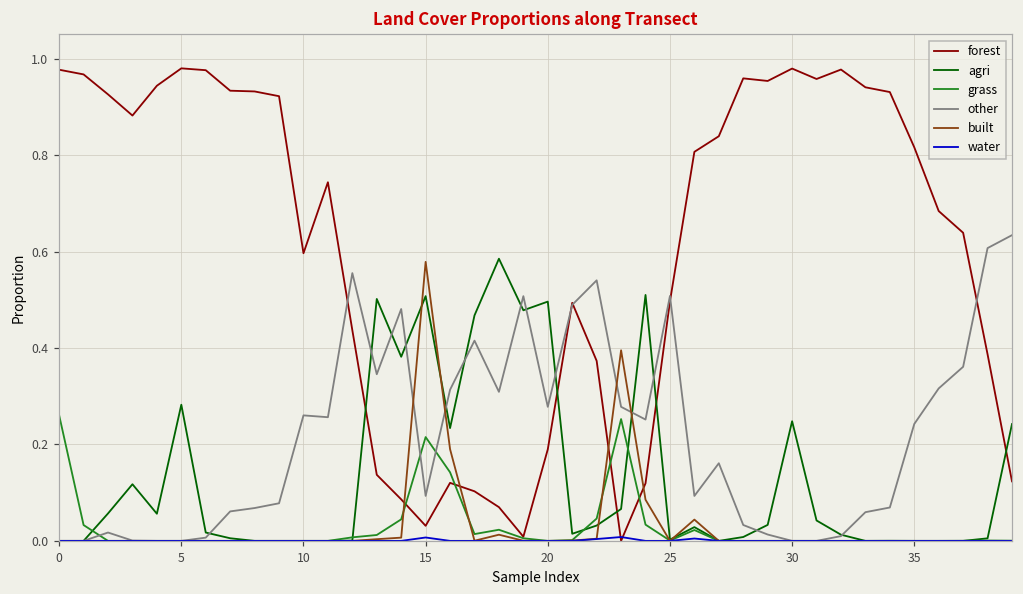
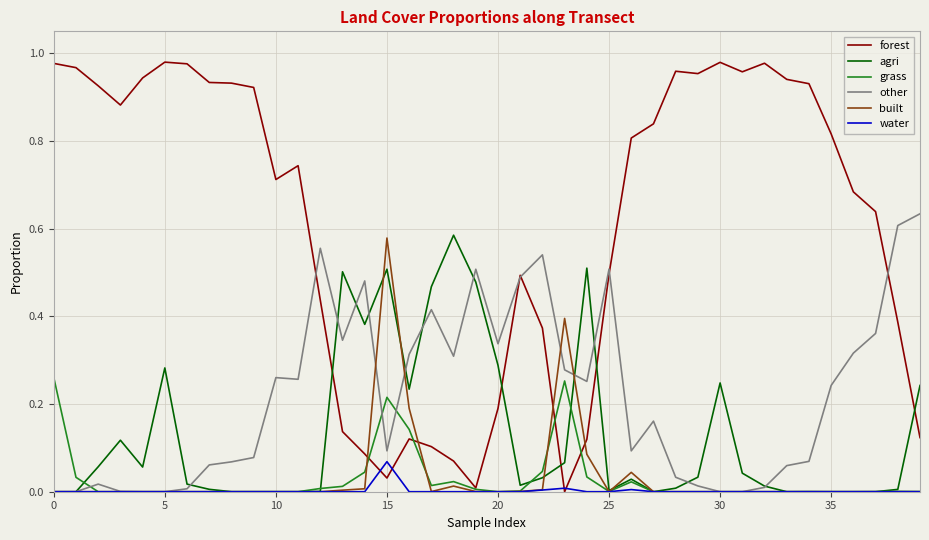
forest, 10: 0.60 -> 0.71
water, 15: 0.01 -> 0.07
agri, 20: 0.50 -> 0.29
other, 20: 0.28 -> 0.34
